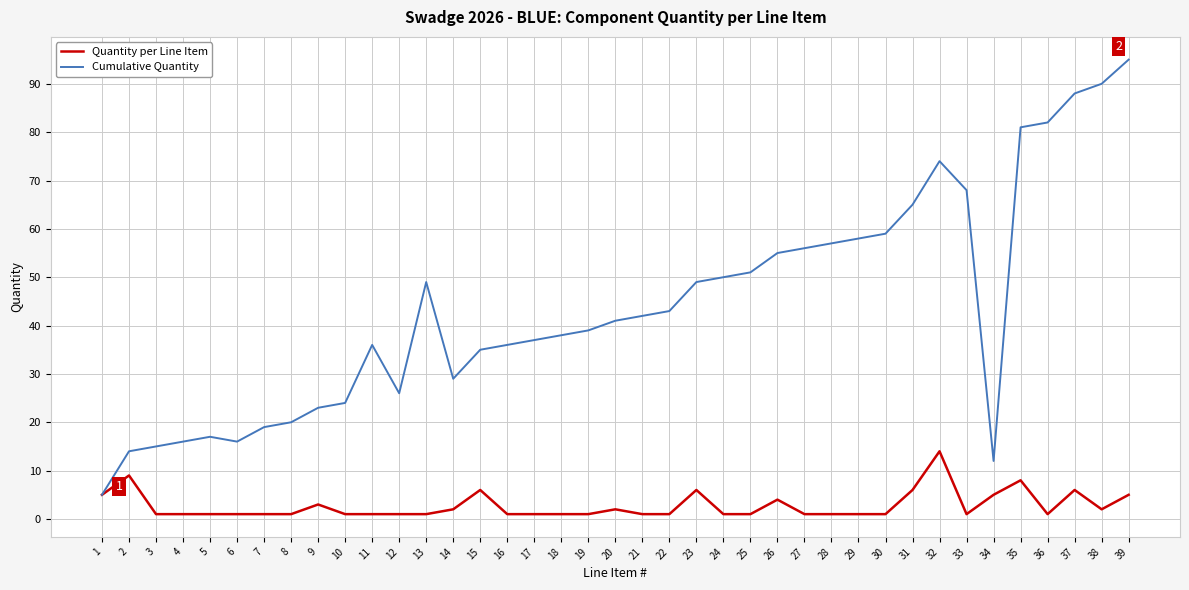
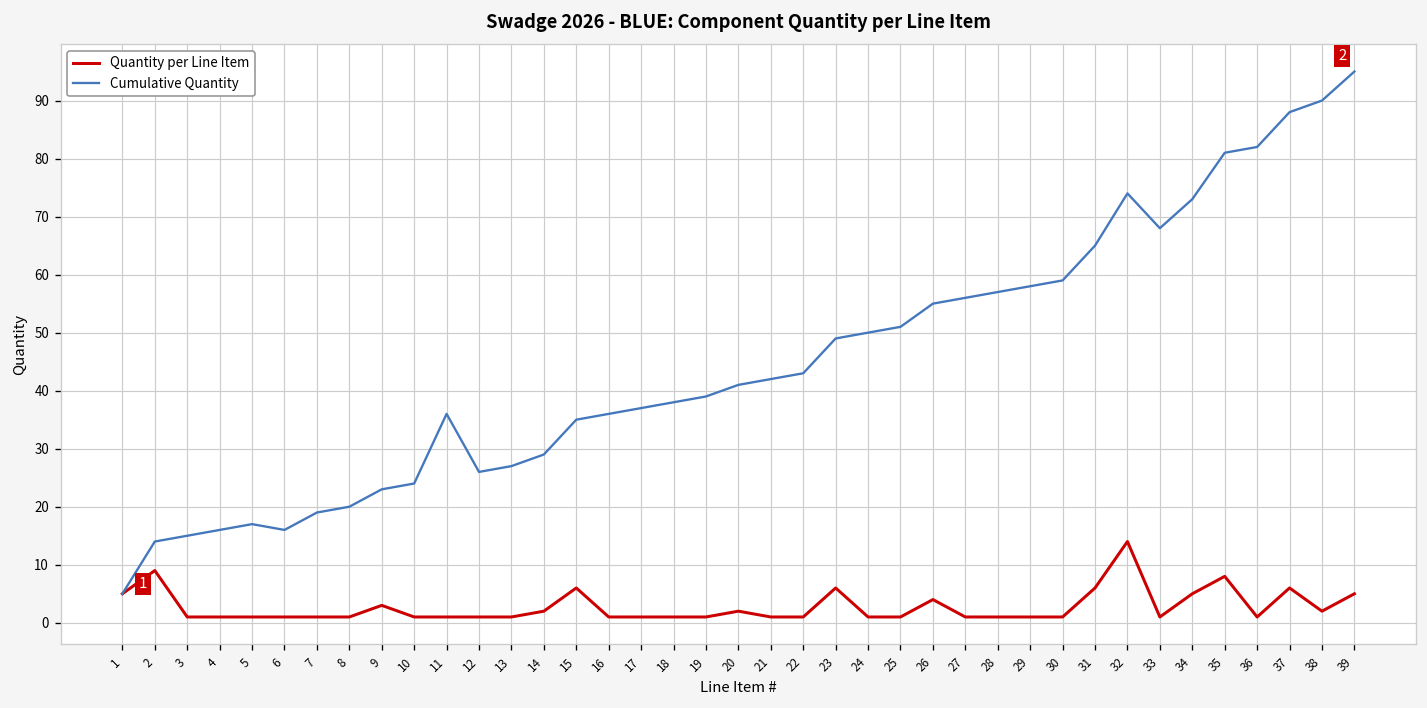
Cumulative Quantity, 13: 49 -> 27
Cumulative Quantity, 34: 12 -> 73
